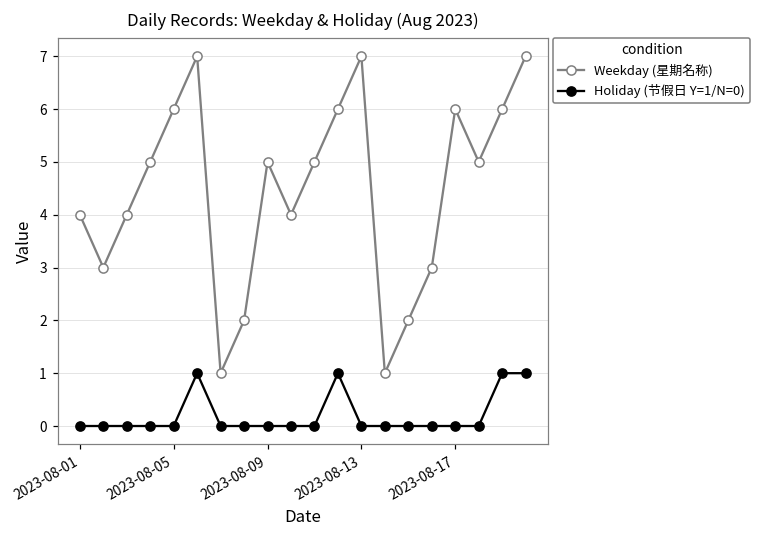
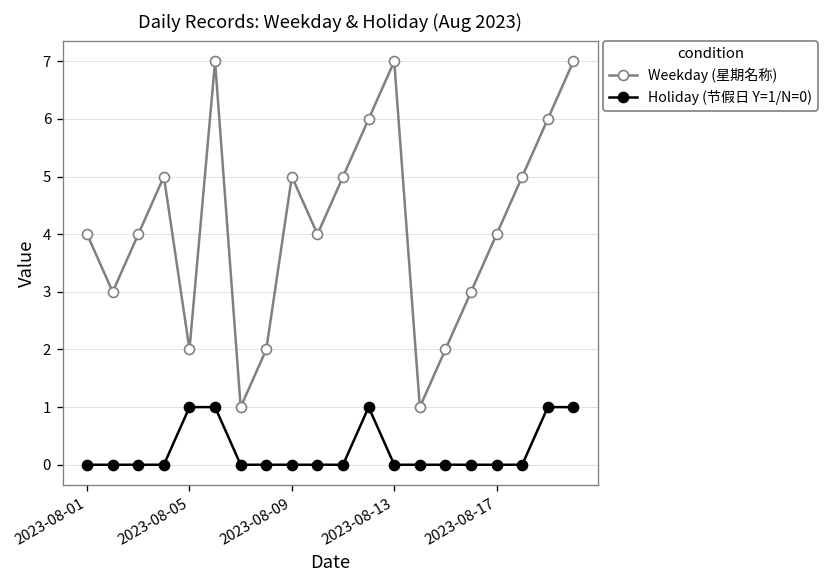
Weekday (星期名称), 2023-08-05: 6 -> 2
Holiday (节假日 Y=1/N=0), 2023-08-05: 0 -> 1
Weekday (星期名称), 2023-08-17: 6 -> 4
